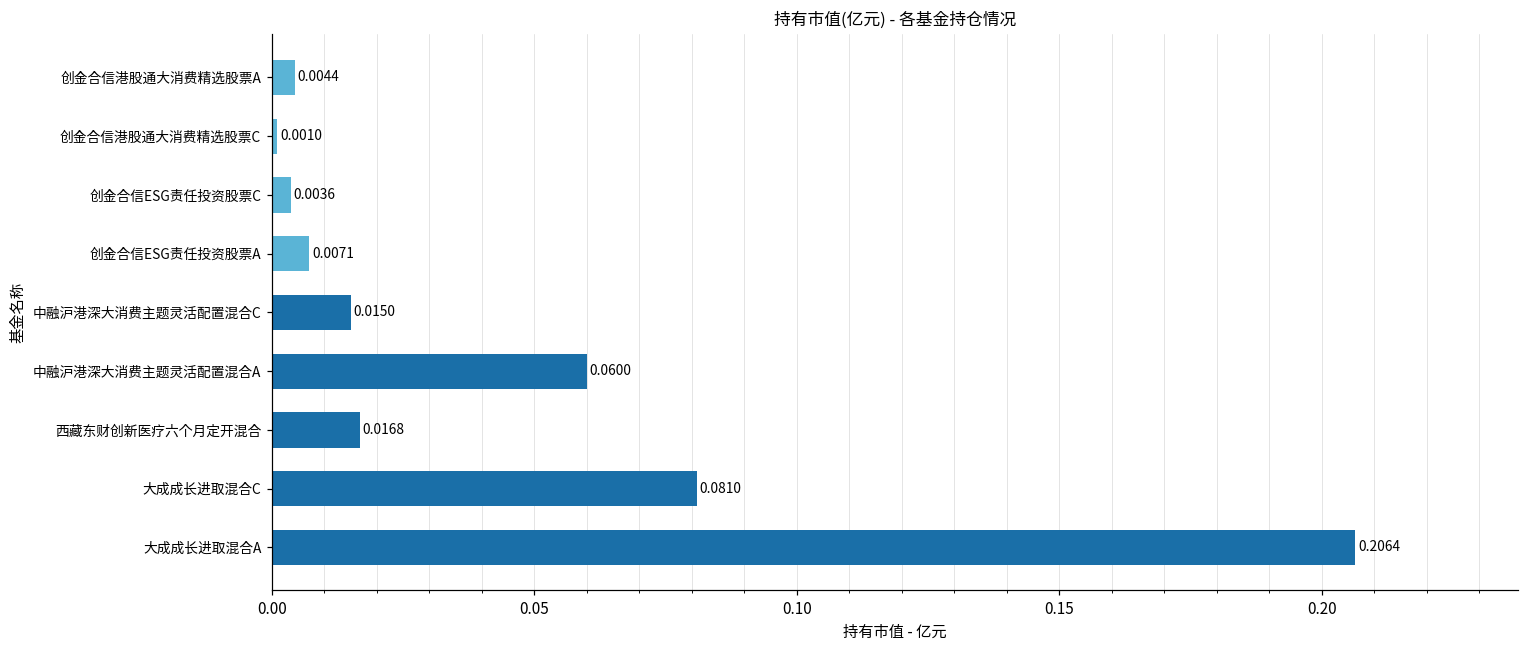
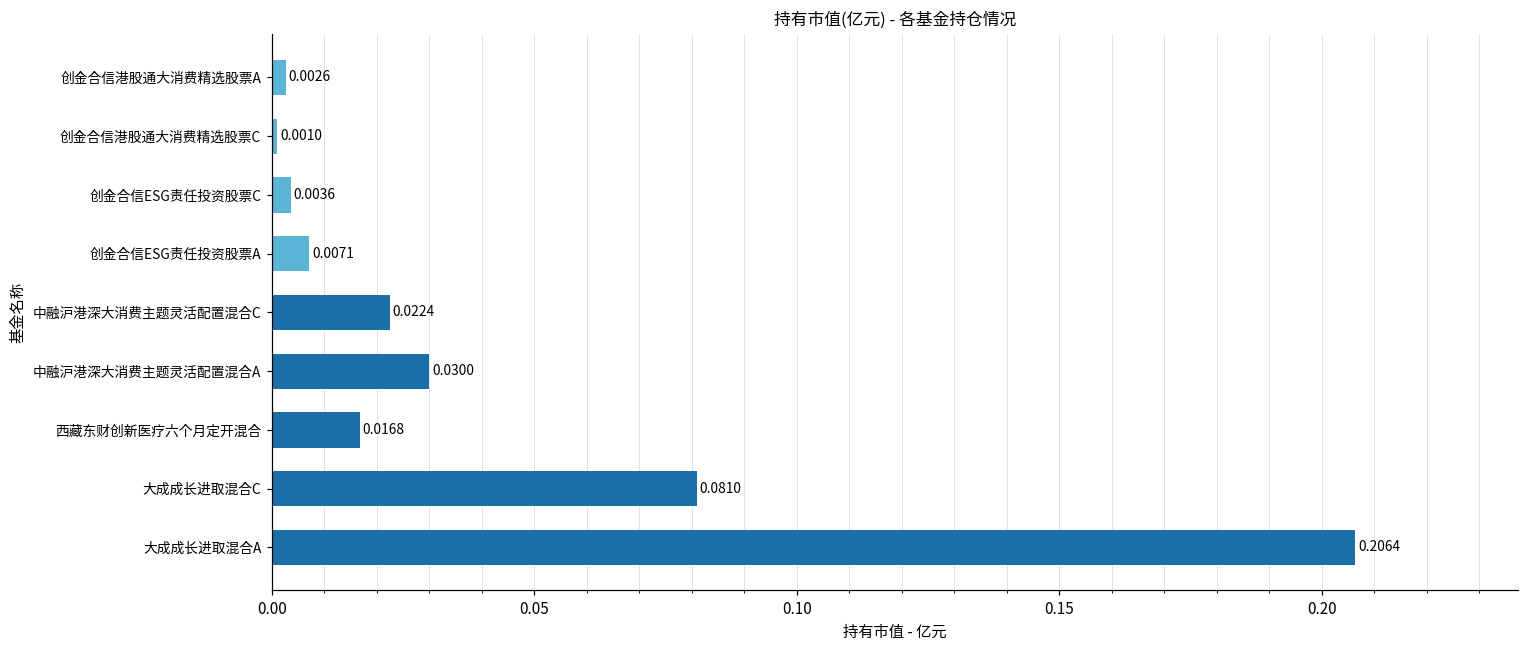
创金合信港股通大消费精选股票A: 0.0044 -> 0.0026
中融沪港深大消费主题灵活配置混合C: 0.0150 -> 0.0224
中融沪港深大消费主题灵活配置混合A: 0.0600 -> 0.0300
